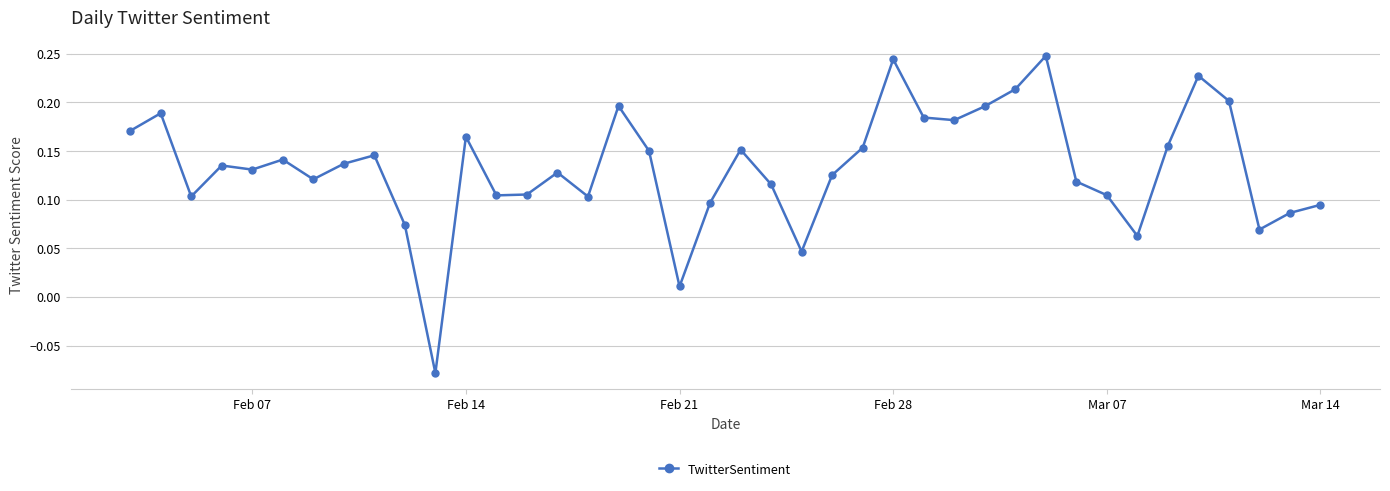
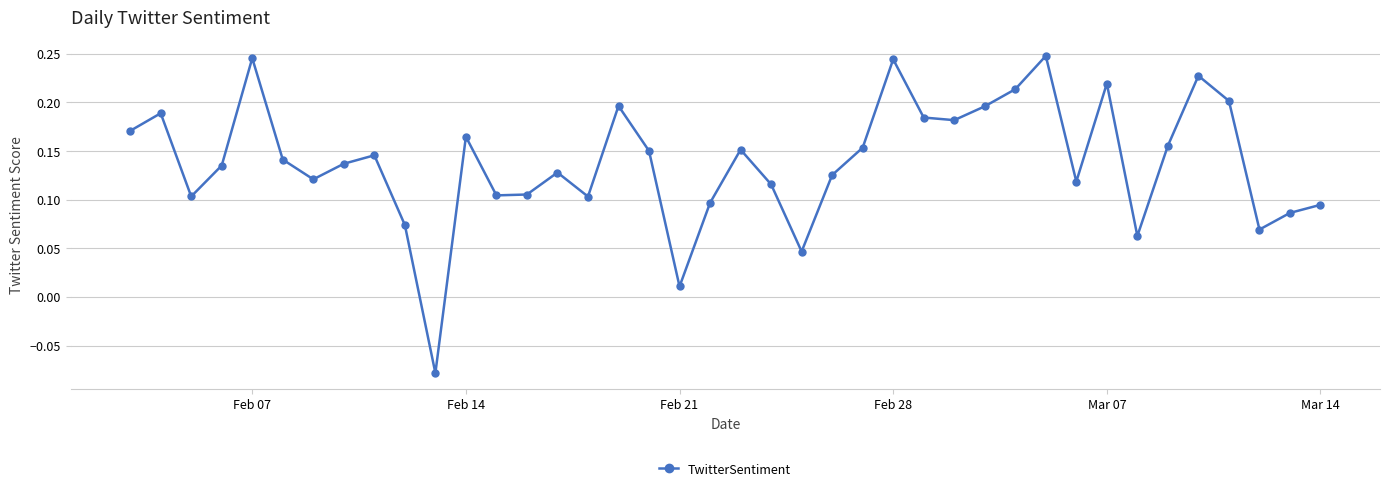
Feb 07: 0.13 -> 0.25
Mar 07: 0.10 -> 0.22
